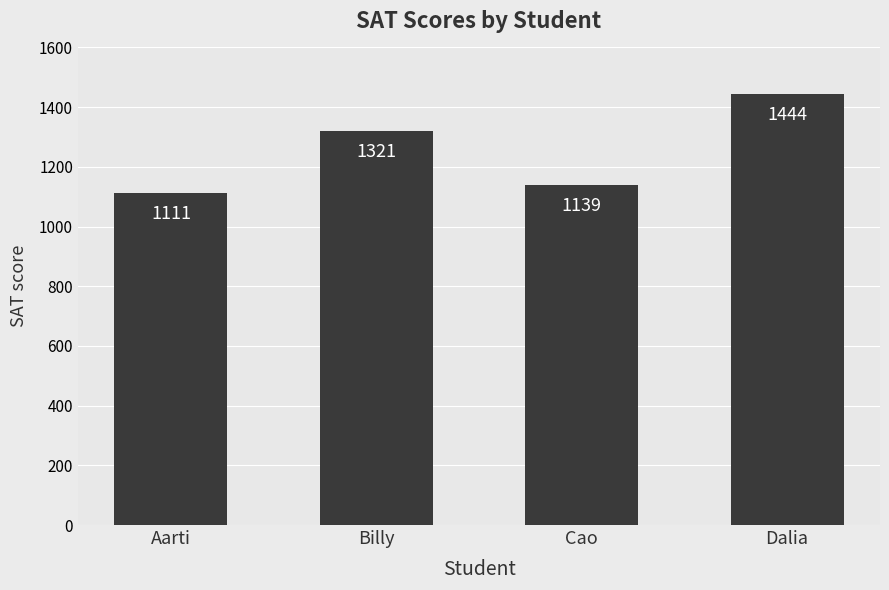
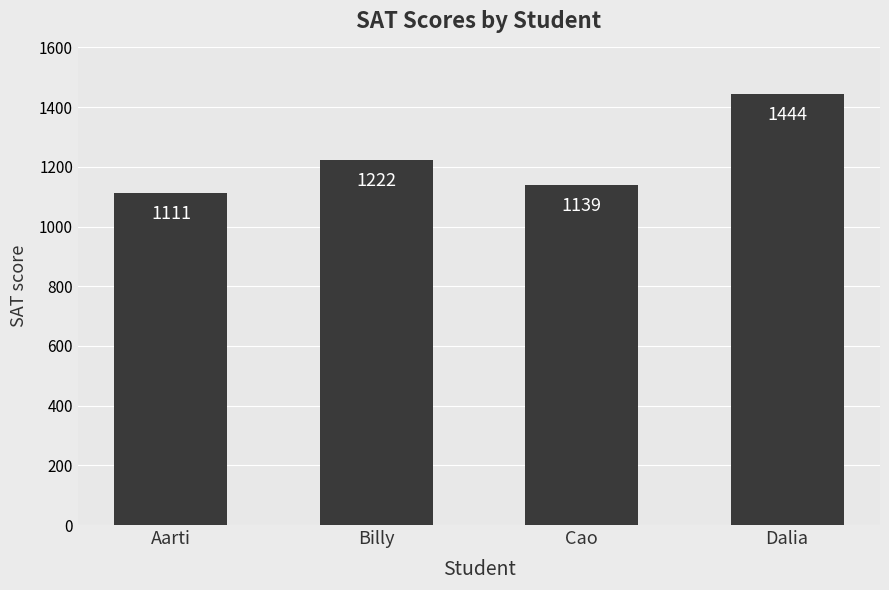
Billy: 1321 -> 1222
